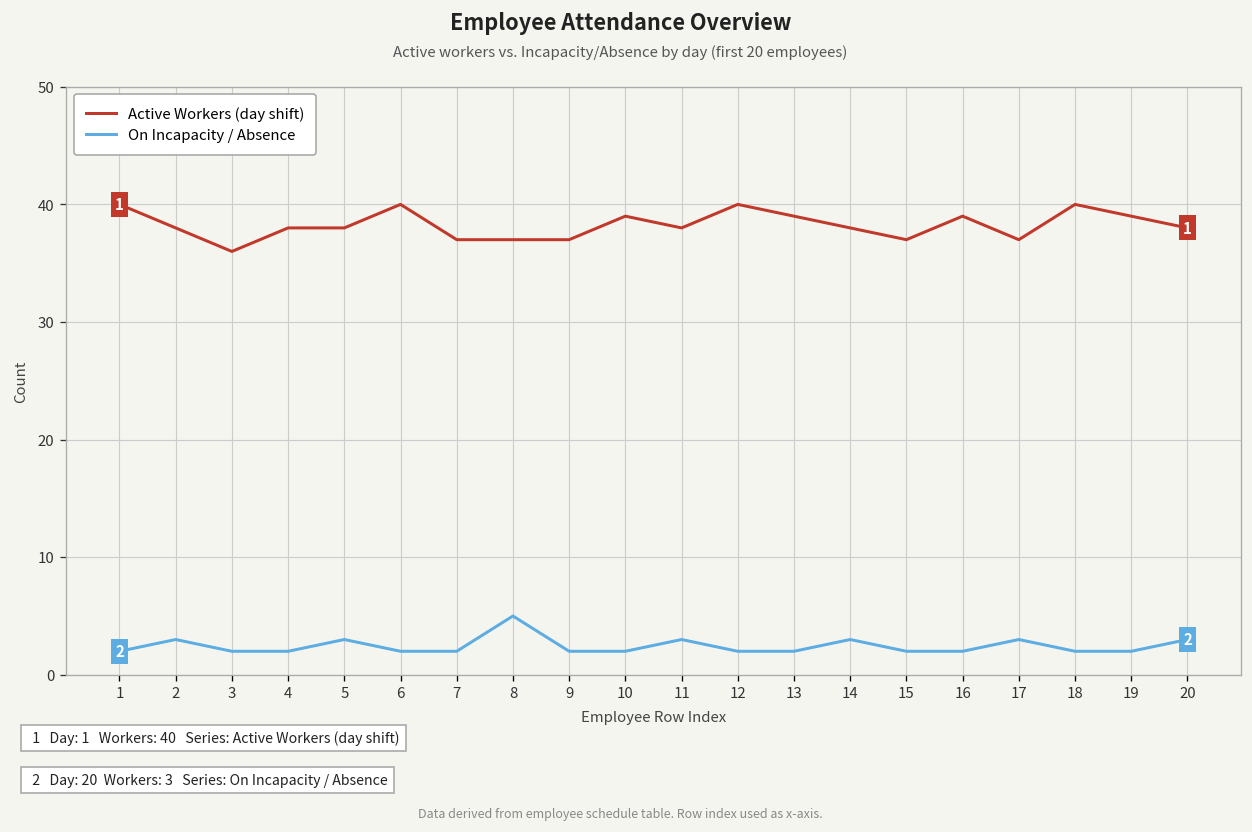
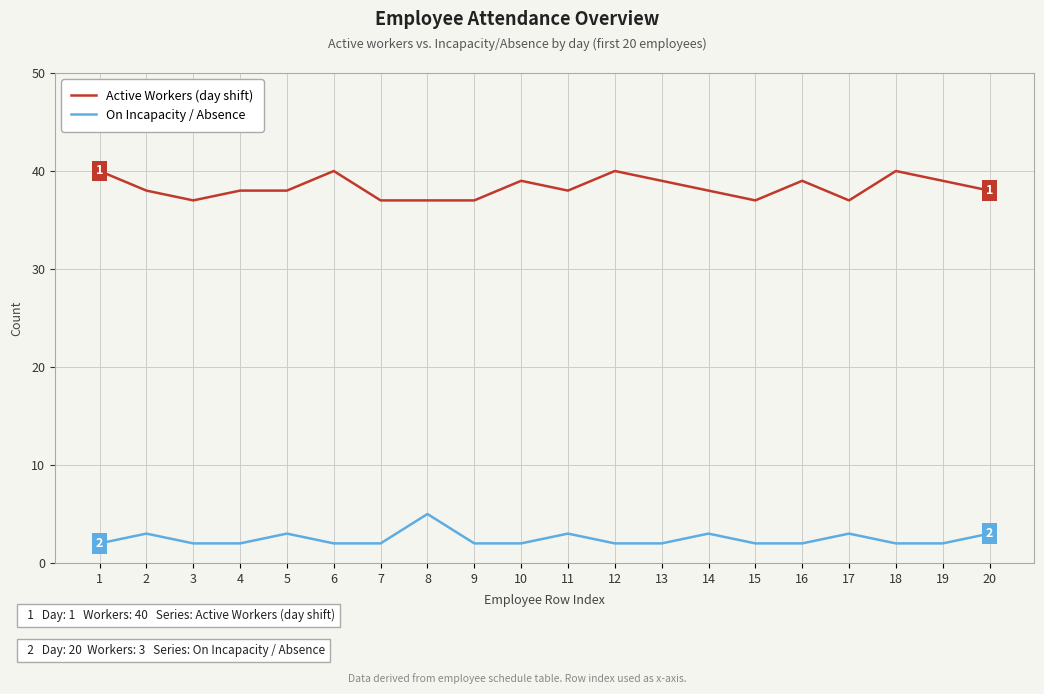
Active Workers (day shift), 3: 36 -> 37
